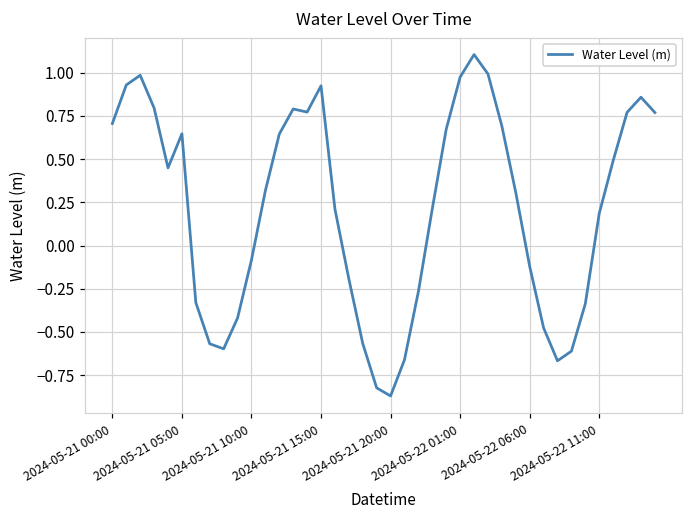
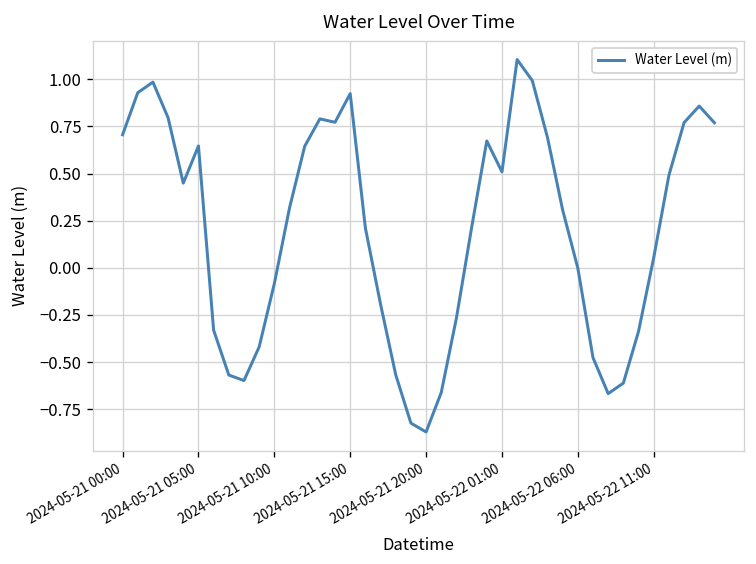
2024-05-22 01:00: 0.97 -> 0.51
2024-05-22 06:00: -0.12 -> 0.00
2024-05-22 11:00: 0.19 -> 0.05
